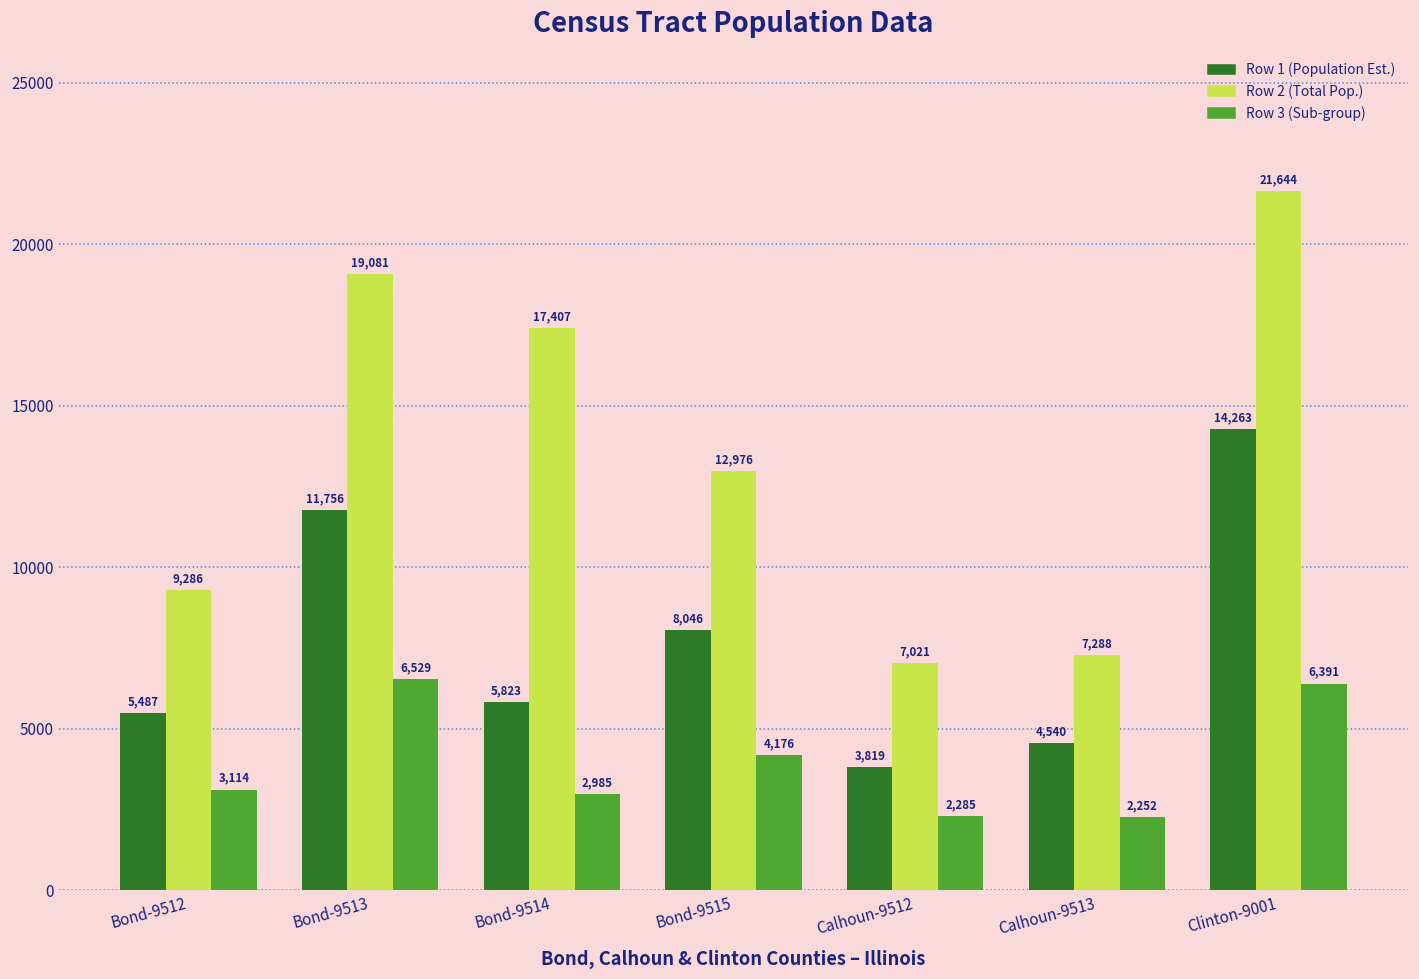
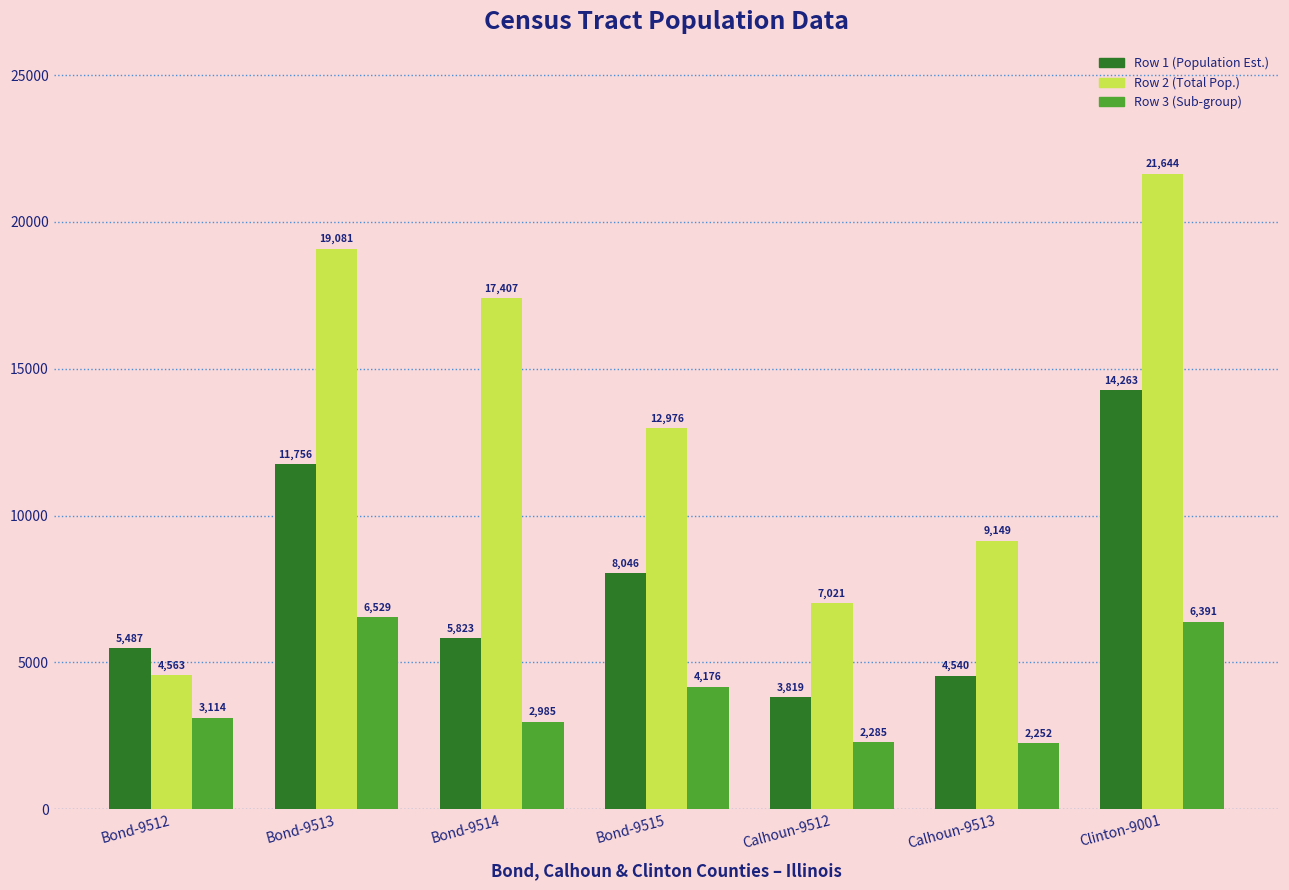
Row 2 (Total Pop.), Bond-9512: 9,286 -> 4,563
Row 2 (Total Pop.), Calhoun-9513: 7,288 -> 9,149
